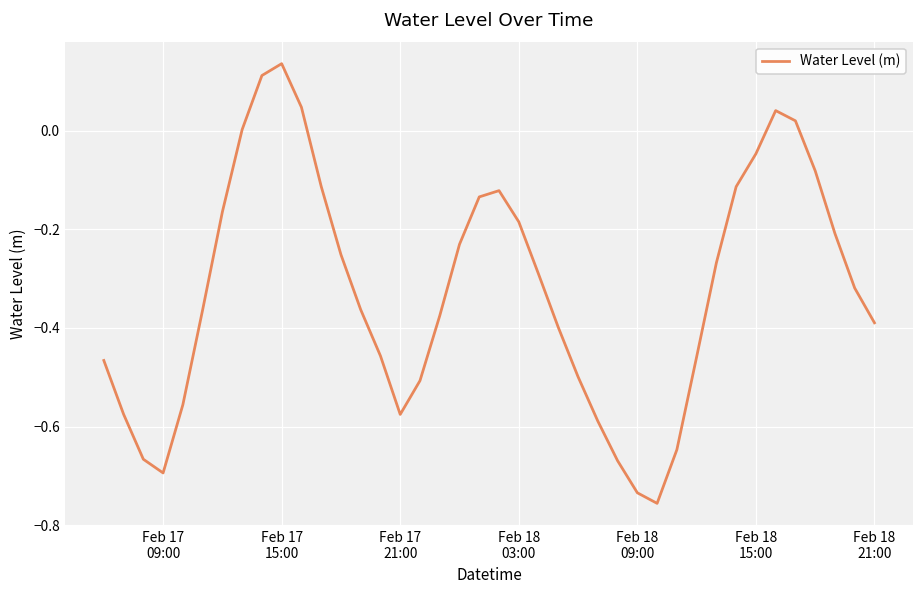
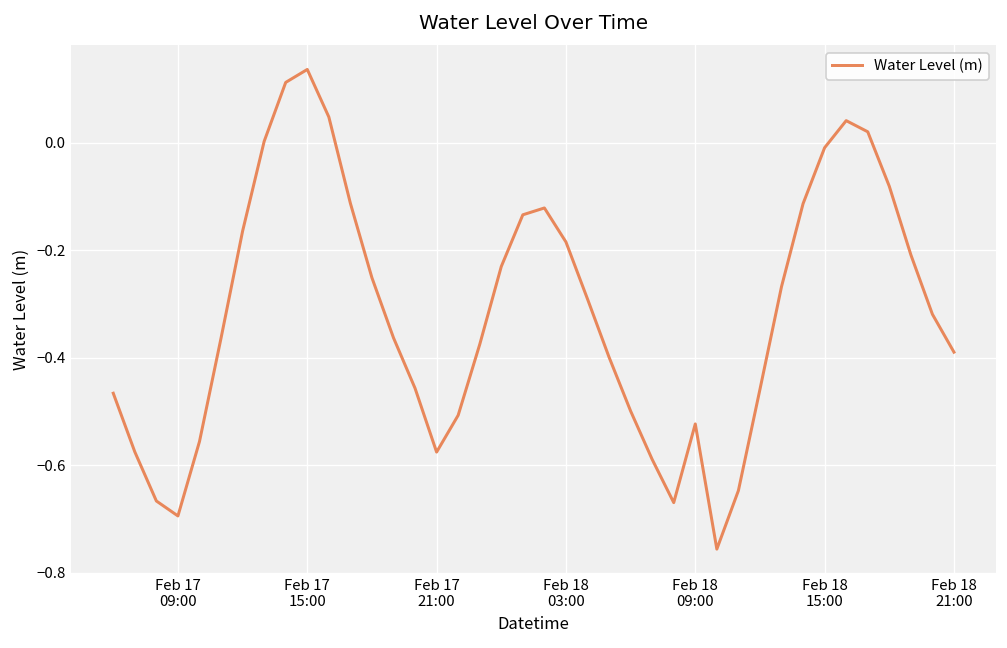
Feb 18 09:00: -0.73 -> -0.52
Feb 18 15:00: -0.05 -> -0.01
